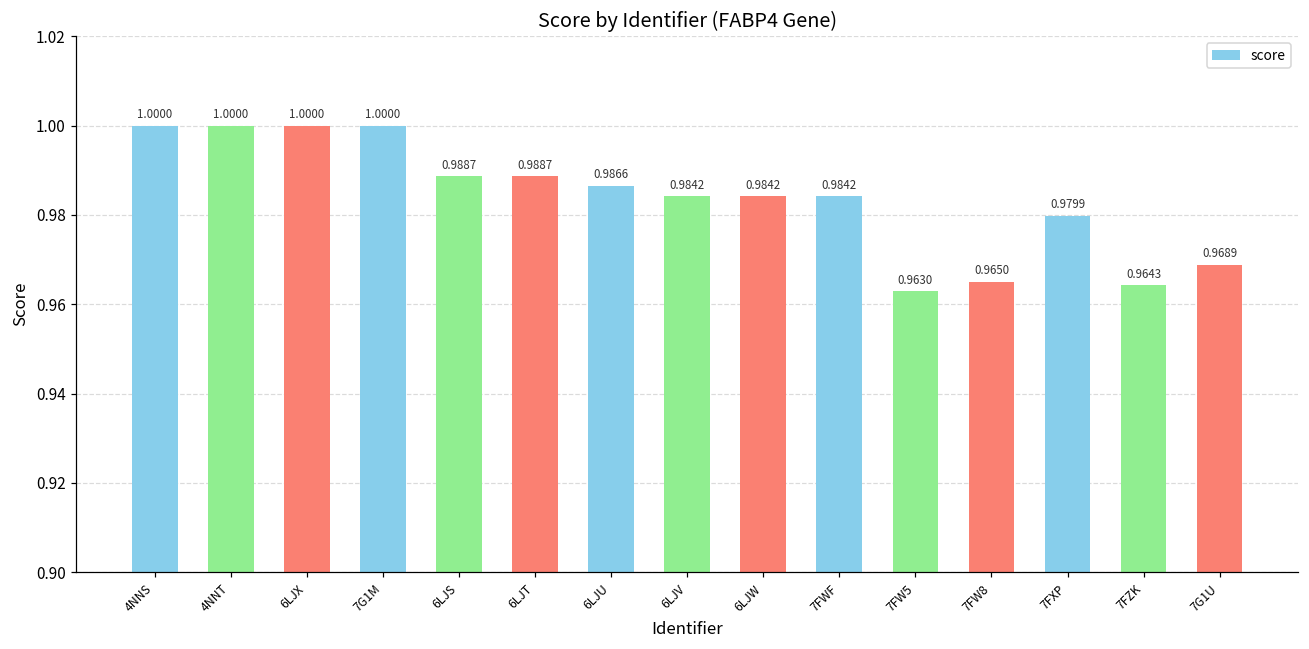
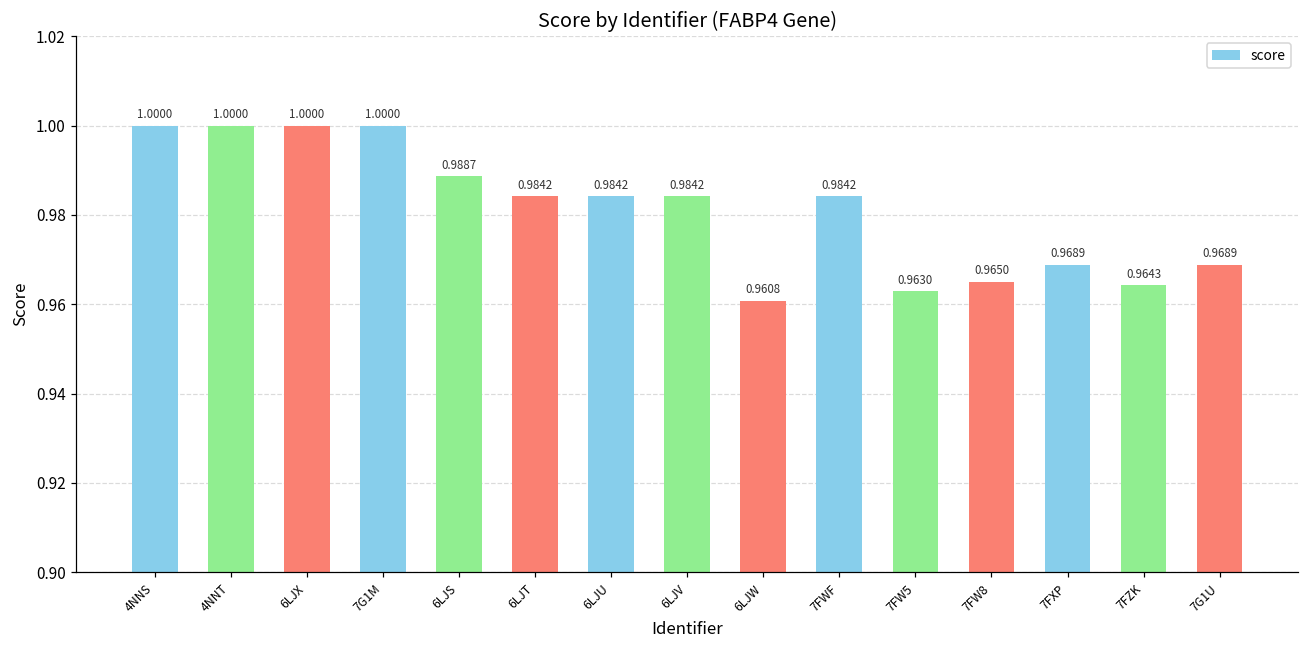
6LJT: 0.9887 -> 0.9842
6LJU: 0.9866 -> 0.9842
6LJW: 0.9842 -> 0.9608
7FXP: 0.9799 -> 0.9689
